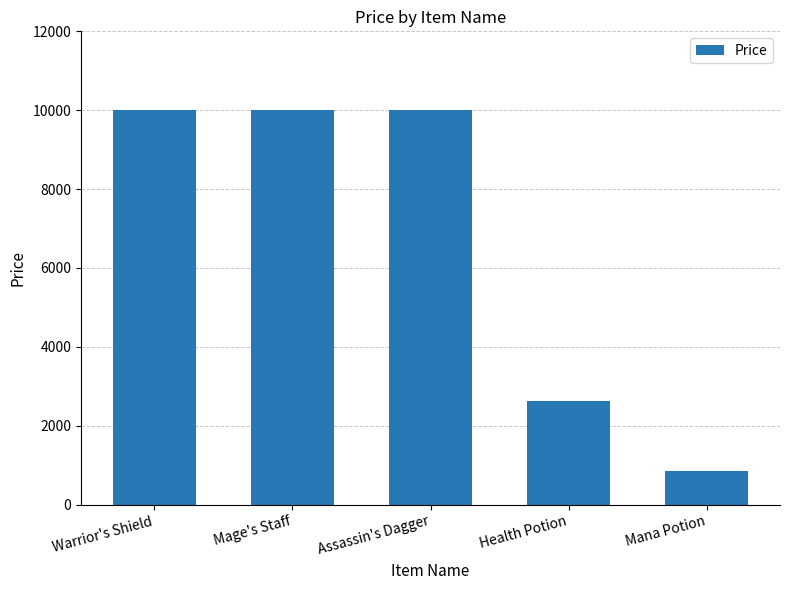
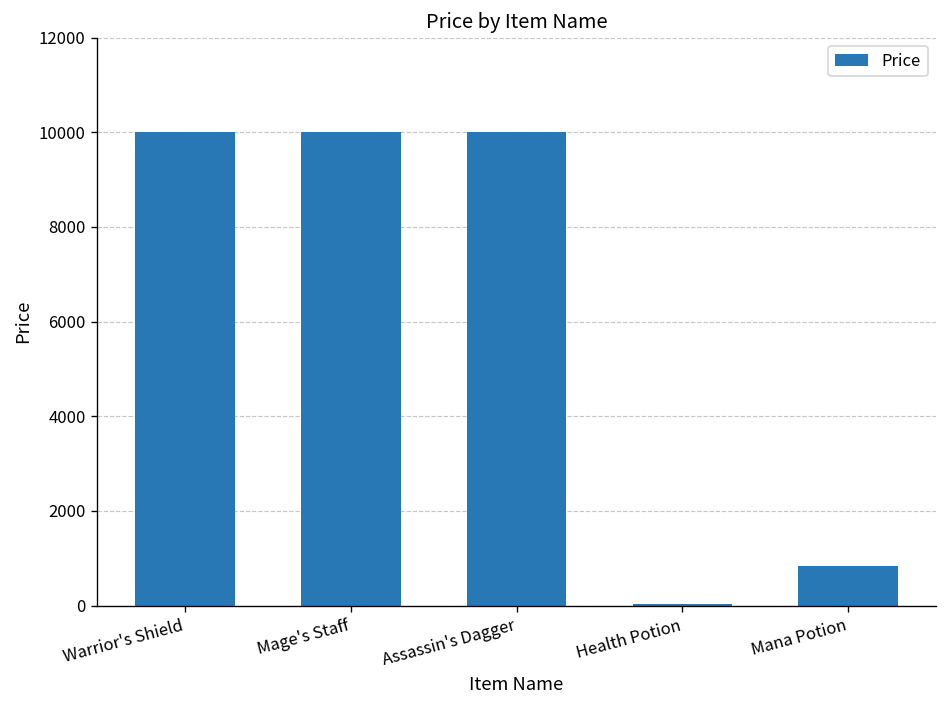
Health Potion: 2600 -> 0
